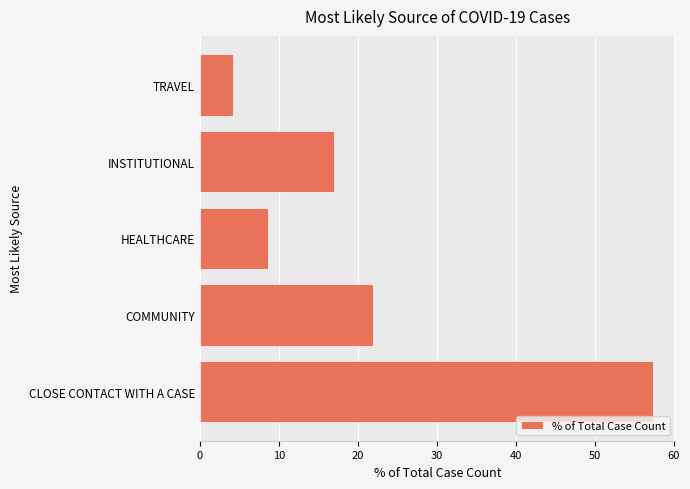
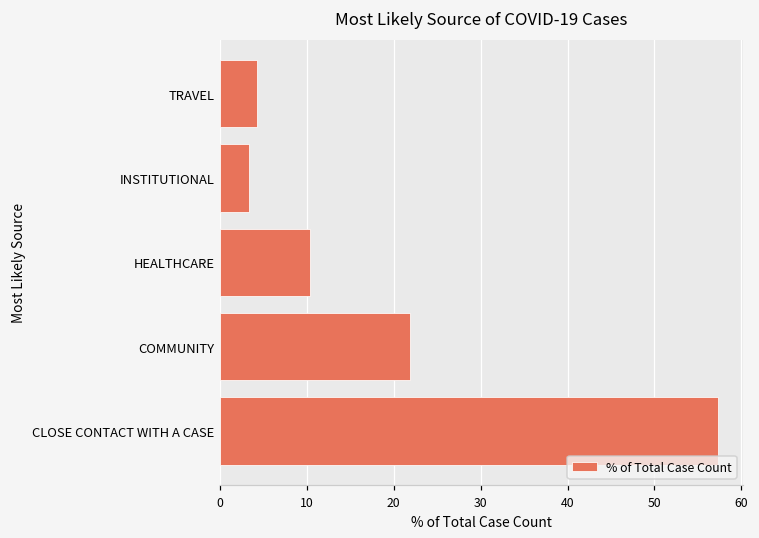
INSTITUTIONAL: 17 -> 3
HEALTHCARE: 9 -> 10
